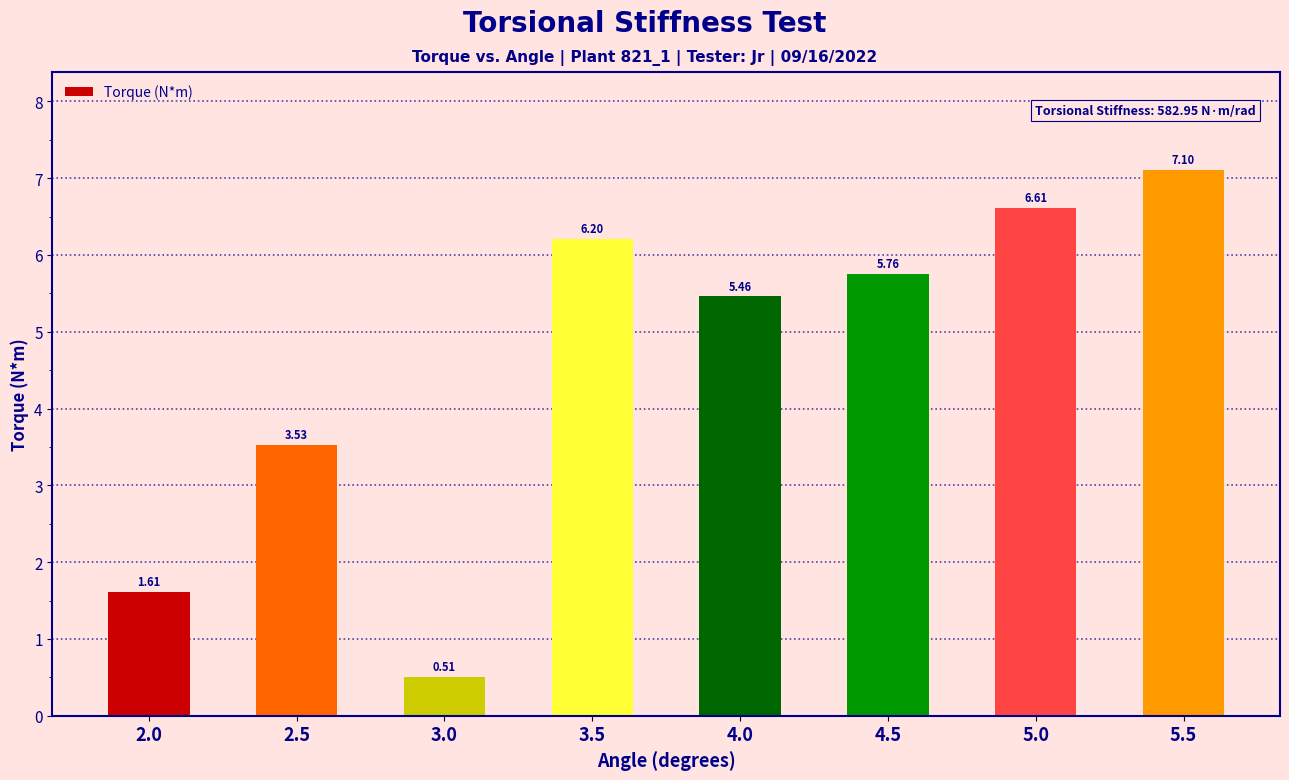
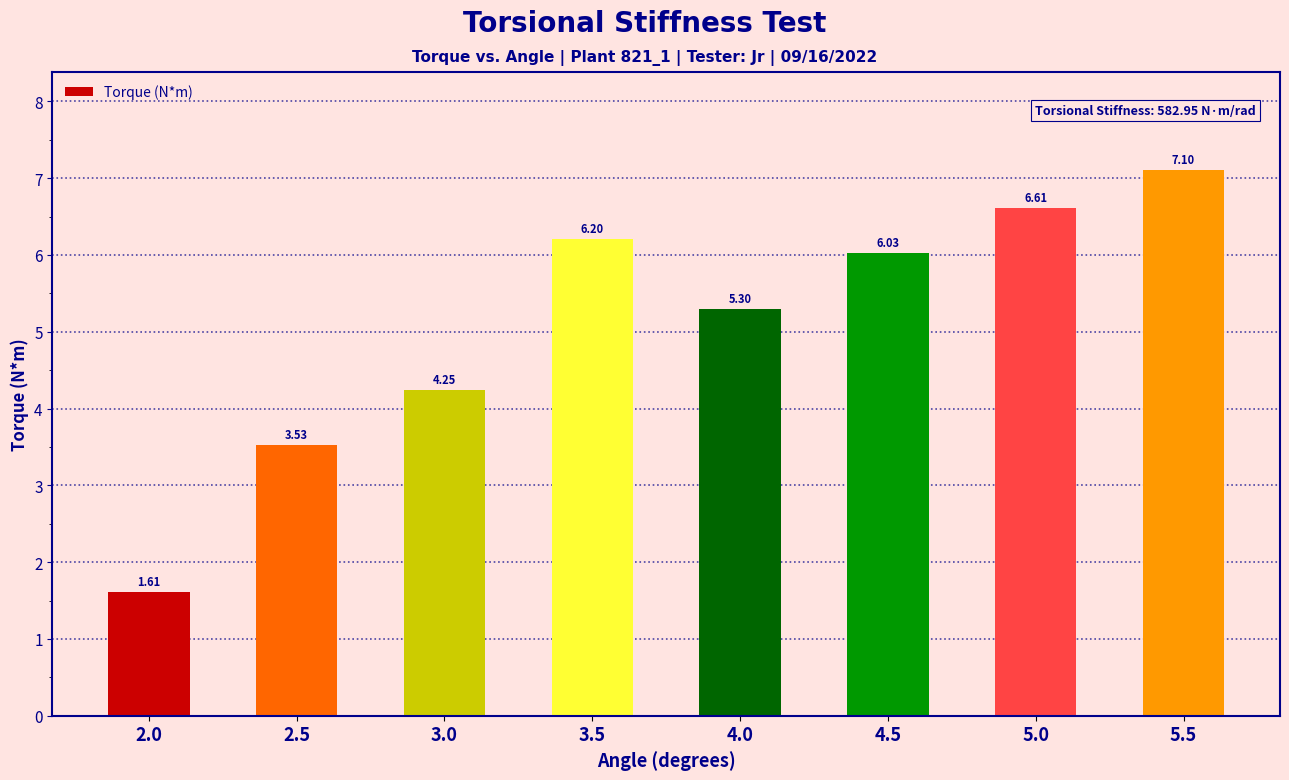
3.0: 0.51 -> 4.25
4.0: 5.46 -> 5.30
4.5: 5.76 -> 6.03
